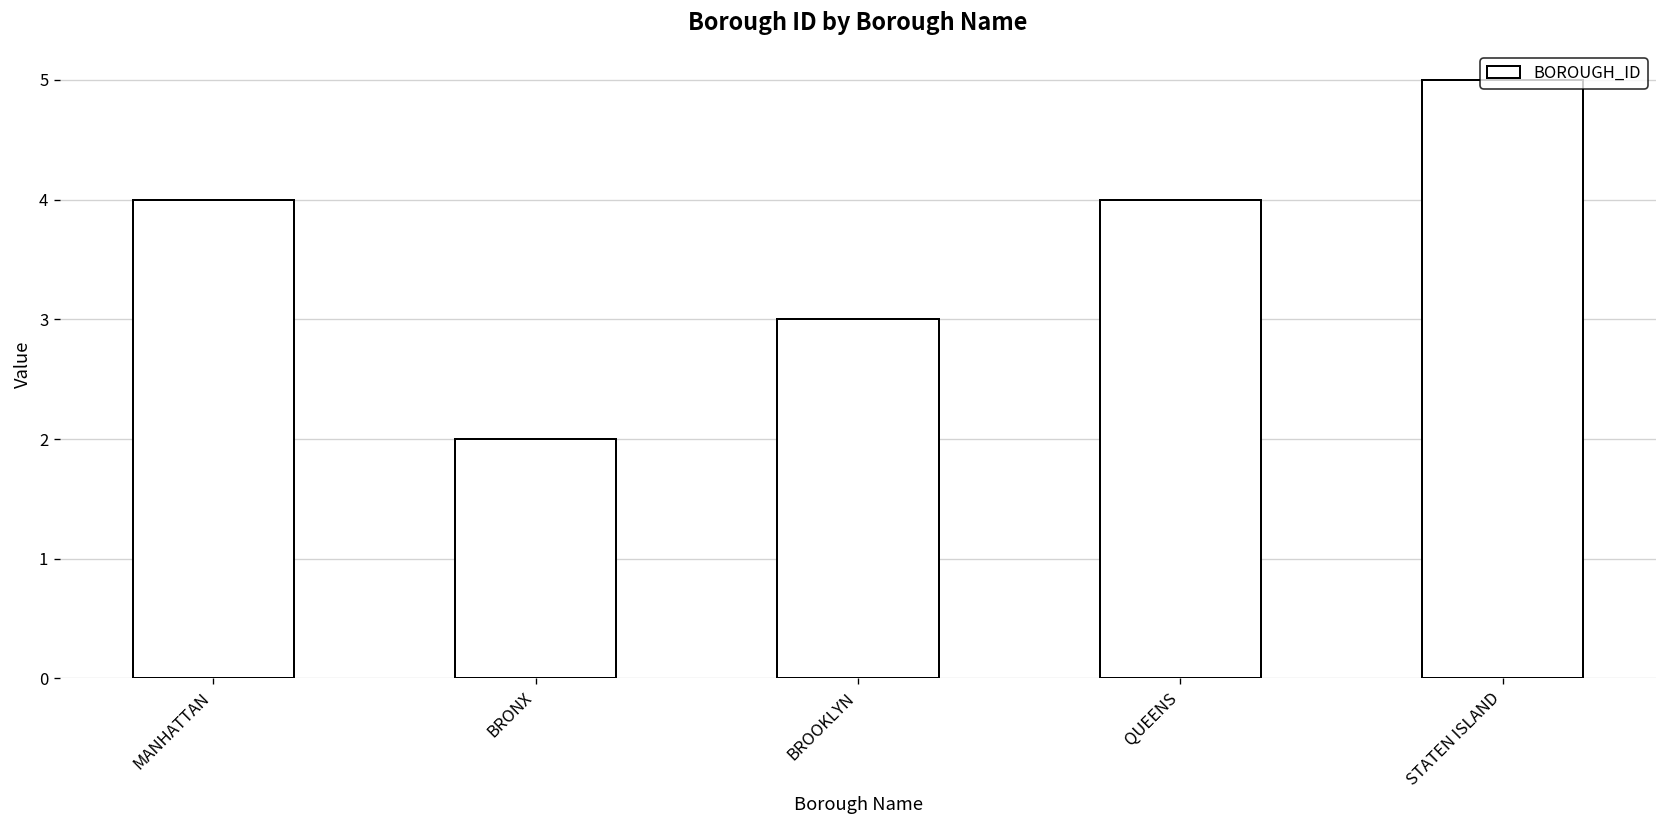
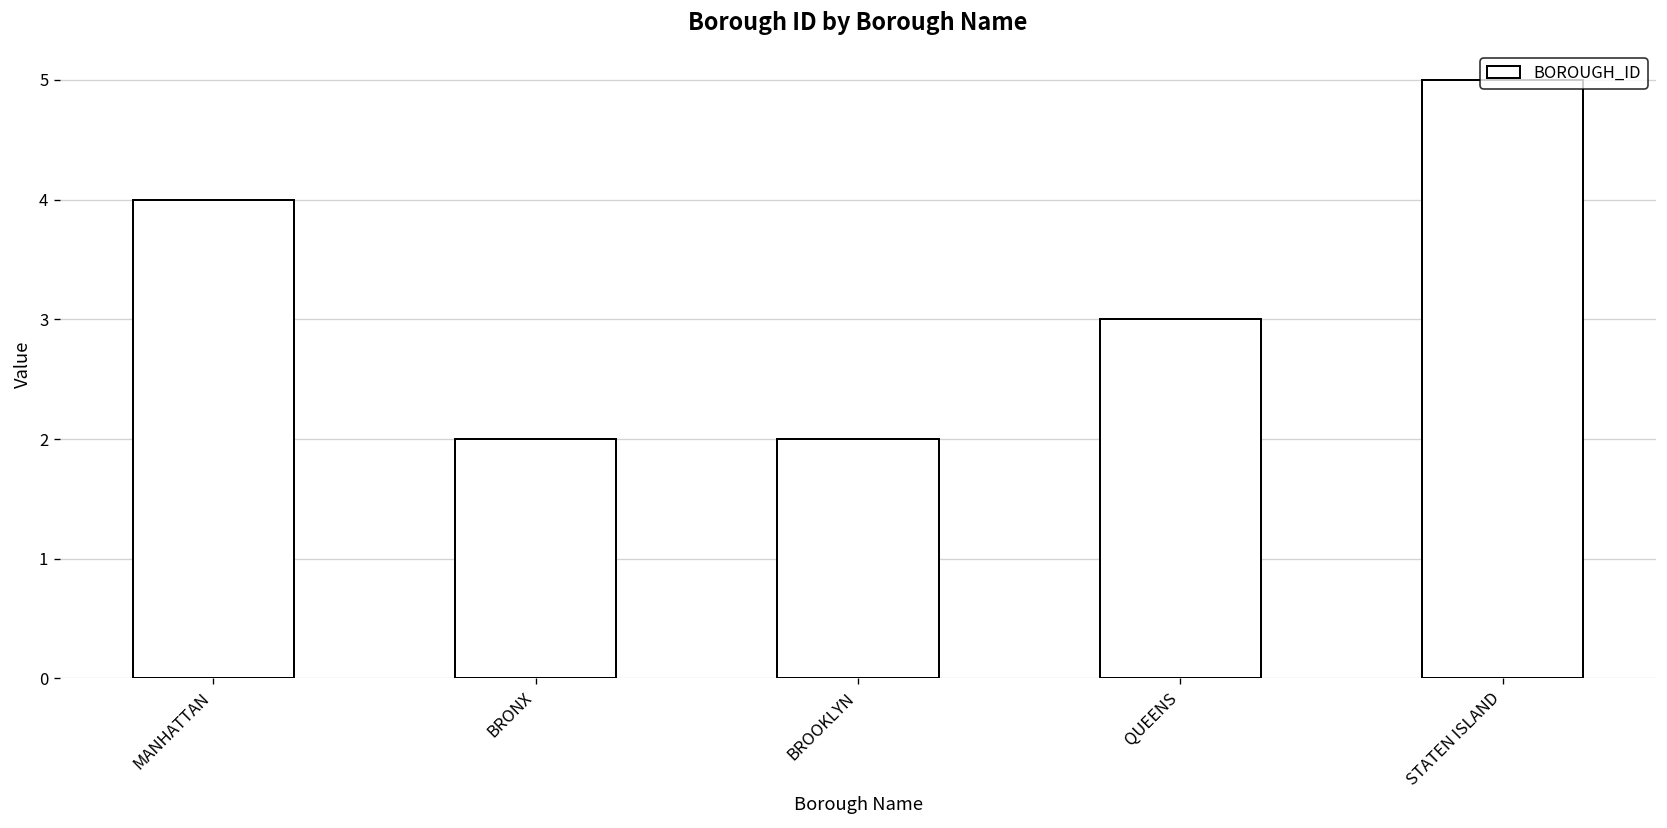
BROOKLYN: 3 -> 2
QUEENS: 4 -> 3
